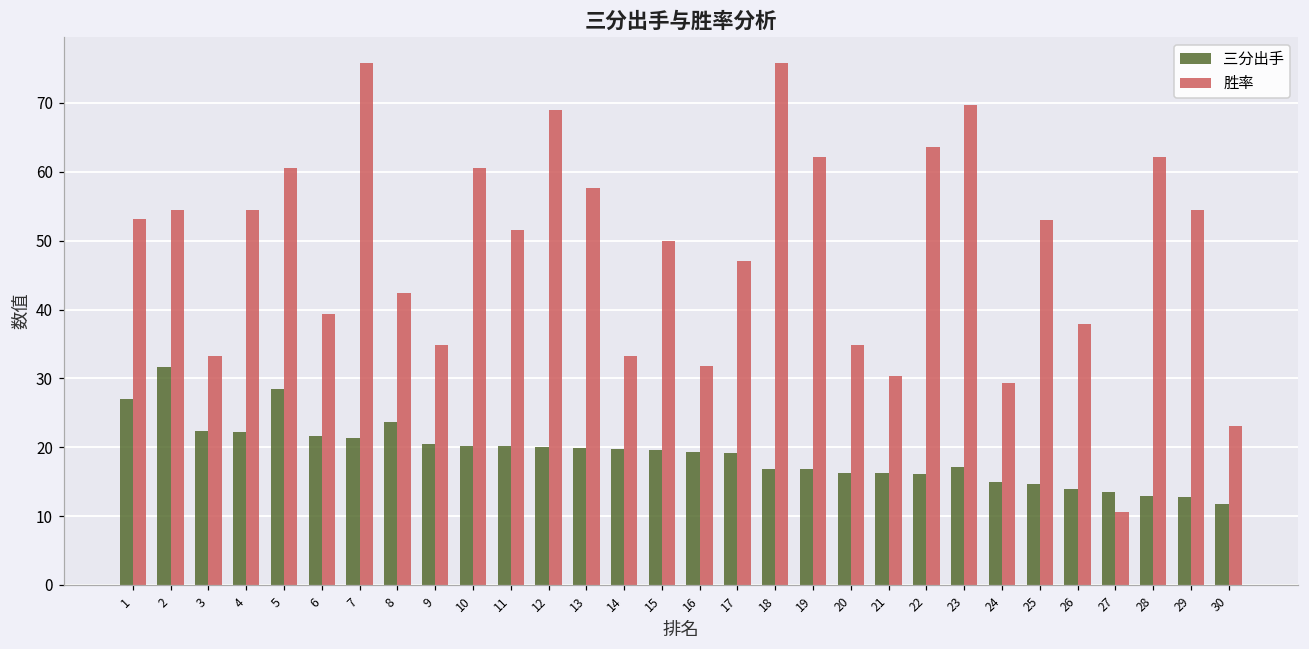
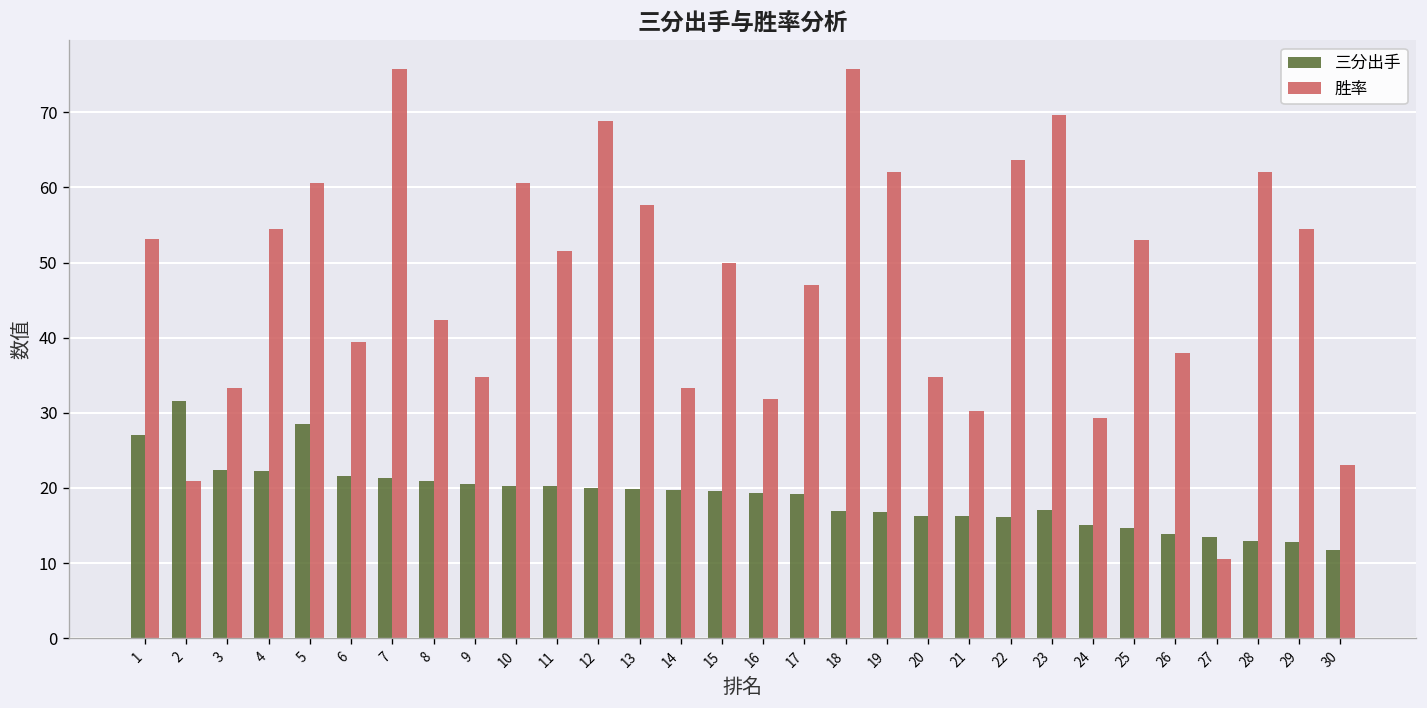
胜率, 2: 55 -> 21
三分出手, 8: 24 -> 21
